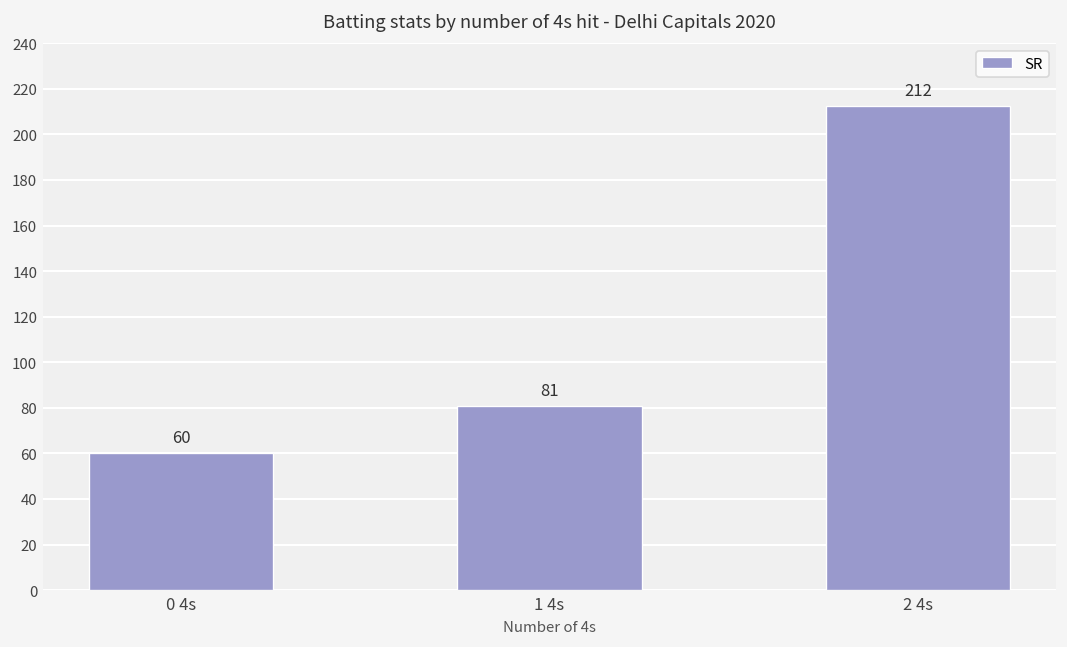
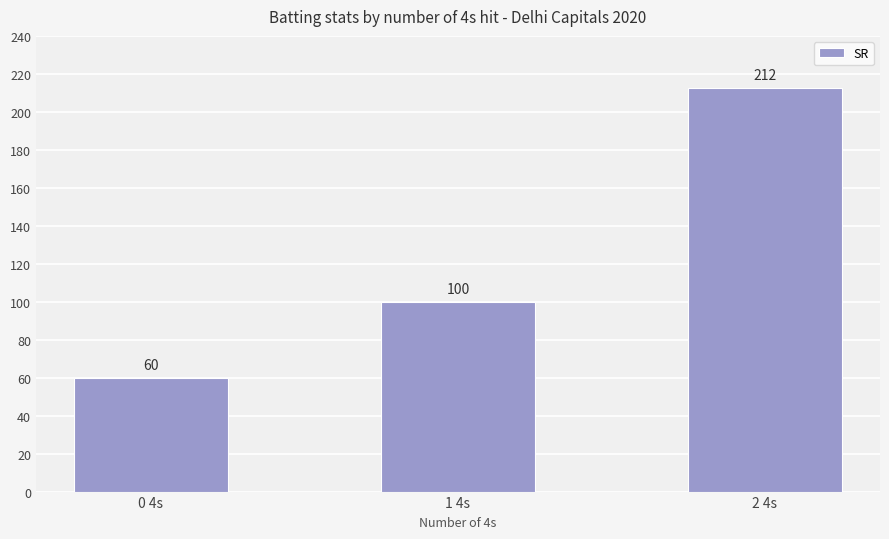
1 4s: 81 -> 100
